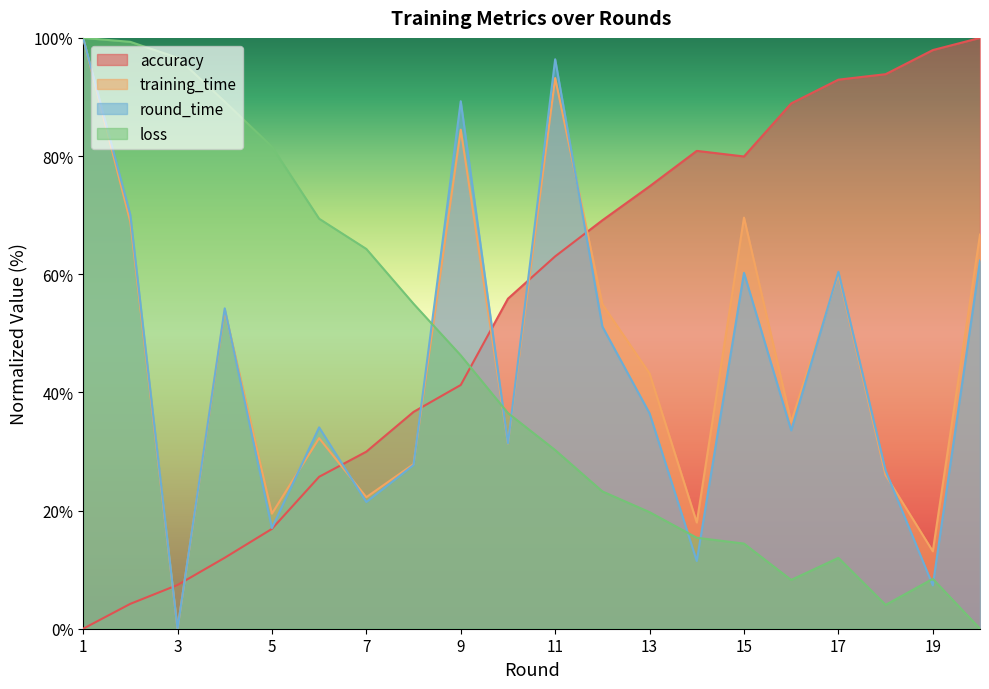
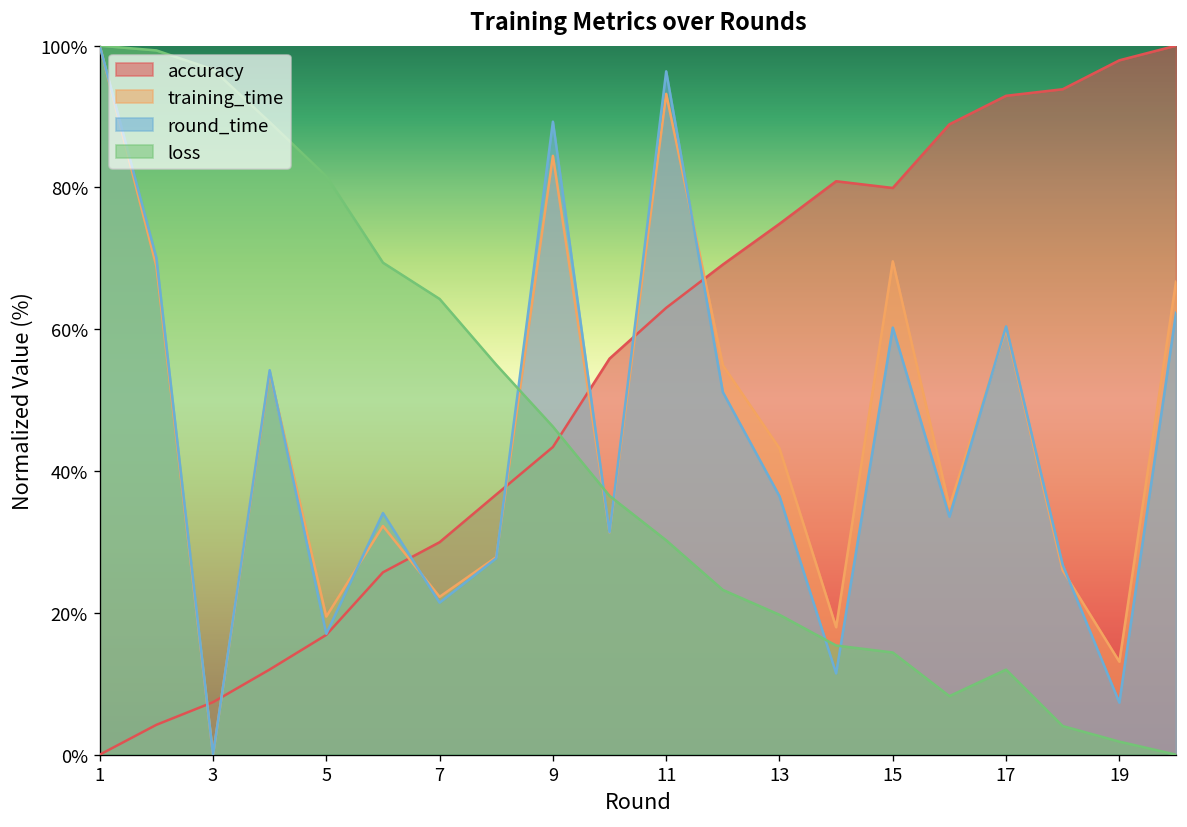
accuracy, 9: 41% -> 43%
loss, 19: 8% -> 2%
